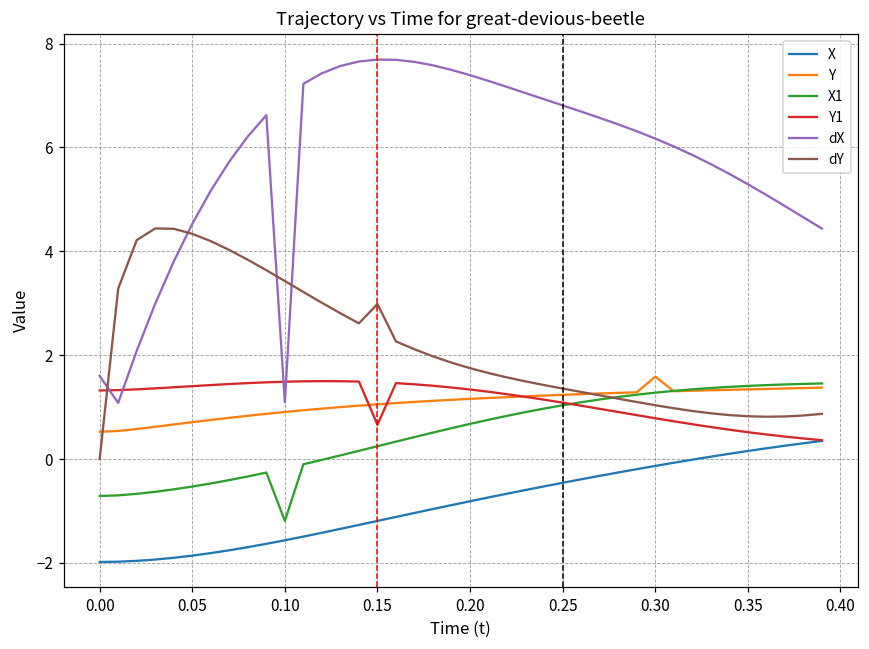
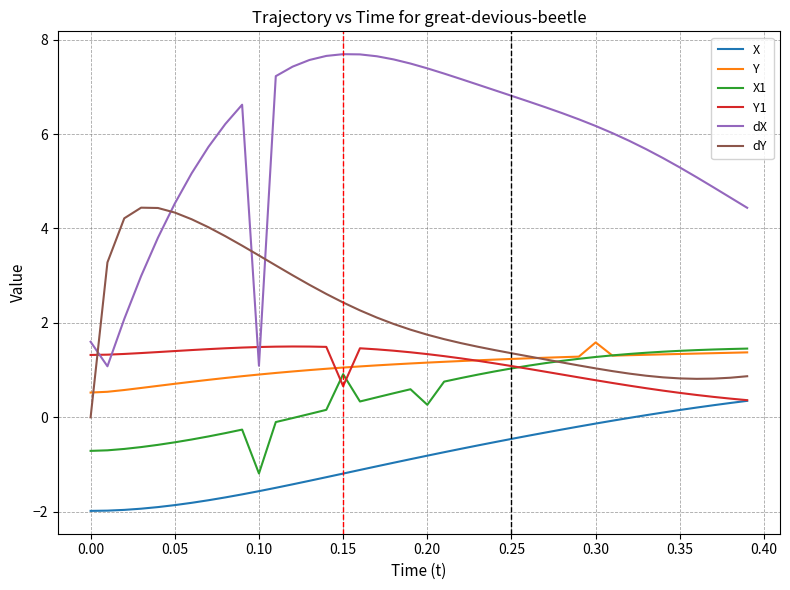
X1, 0.15: 0.2 -> 0.9
dY, 0.15: 3.0 -> 2.4
X1, 0.20: 0.7 -> 0.3
